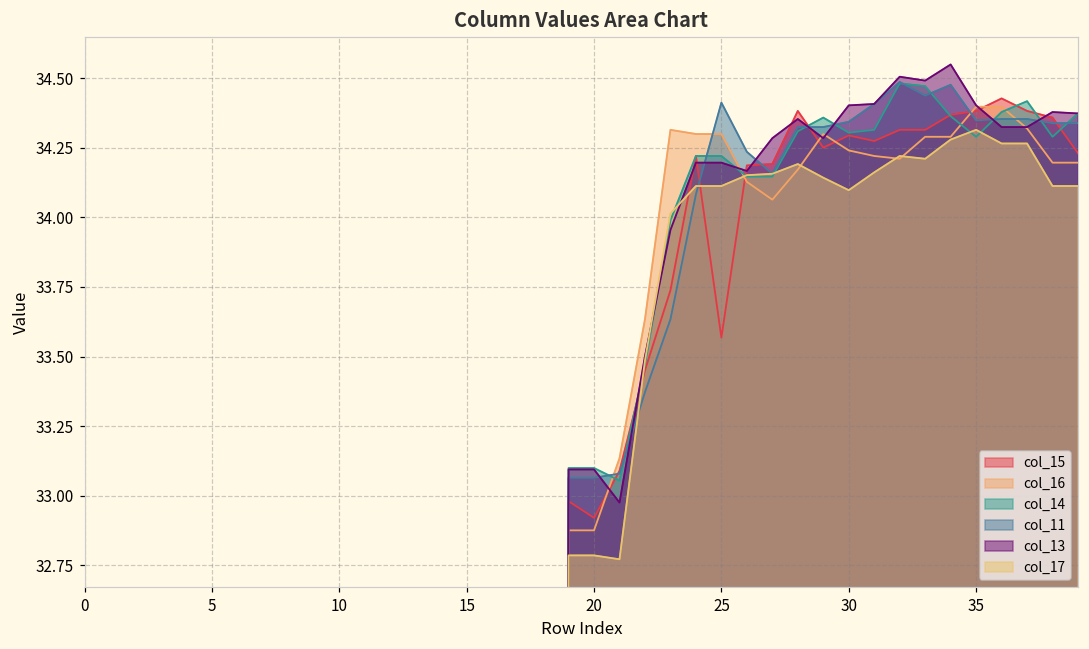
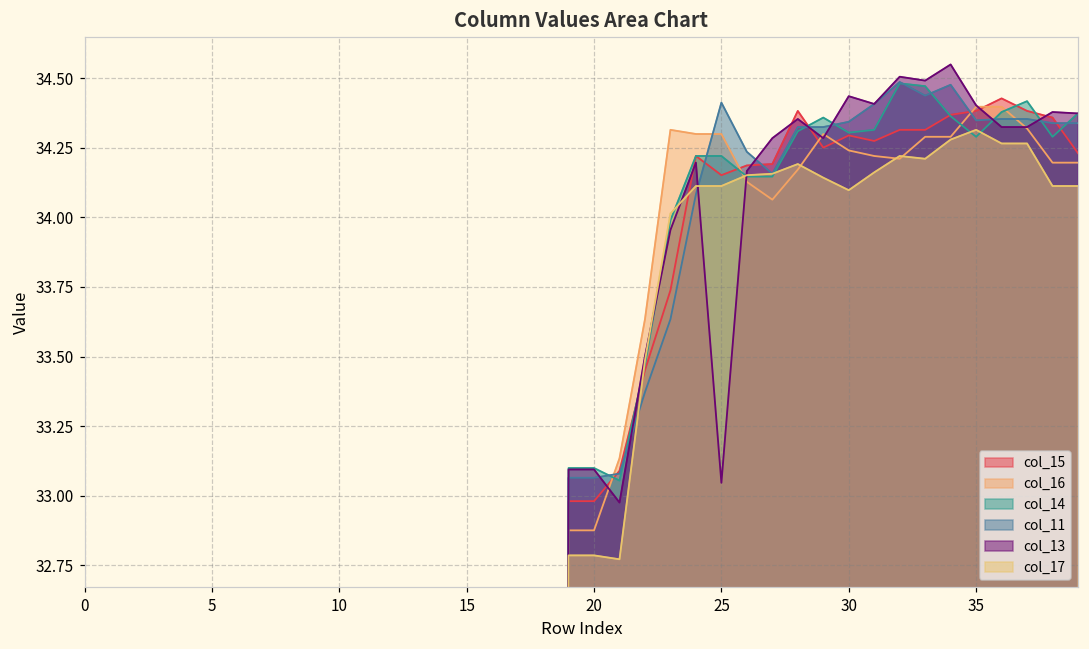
col_15, 20: 32.92 -> 32.98
col_15, 25: 33.57 -> 34.15
col_13, 25: 34.20 -> 33.05
col_13, 30: 34.40 -> 34.44
